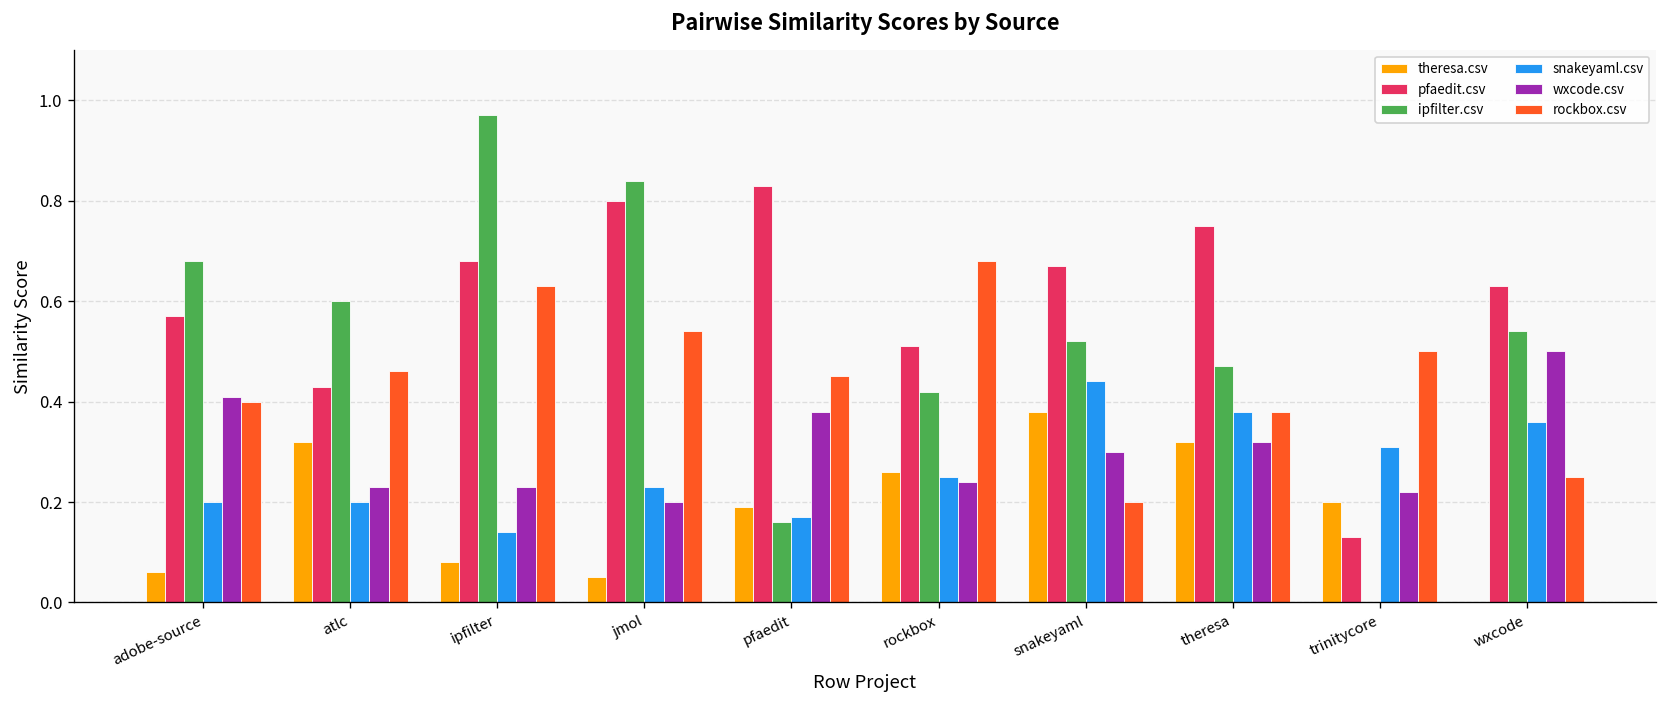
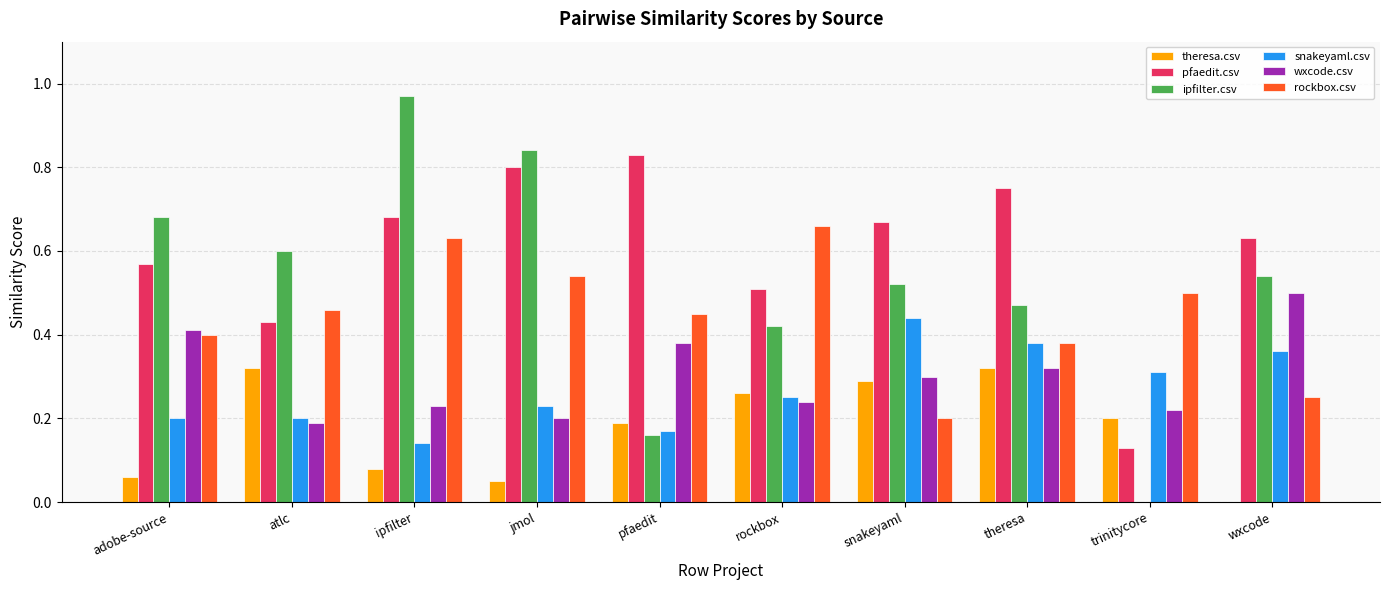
wxcode.csv, atlc: 0.23 -> 0.19
rockbox.csv, rockbox: 0.68 -> 0.66
theresa.csv, snakeyaml: 0.38 -> 0.29
